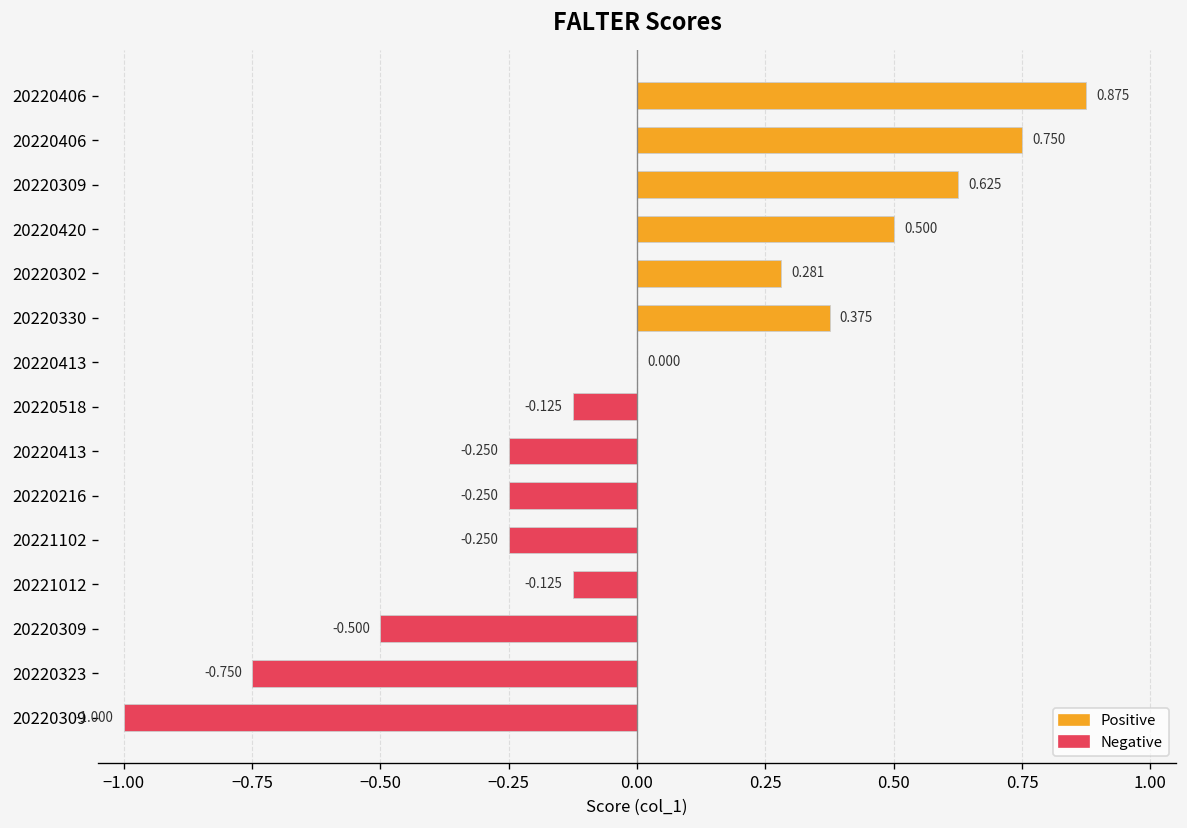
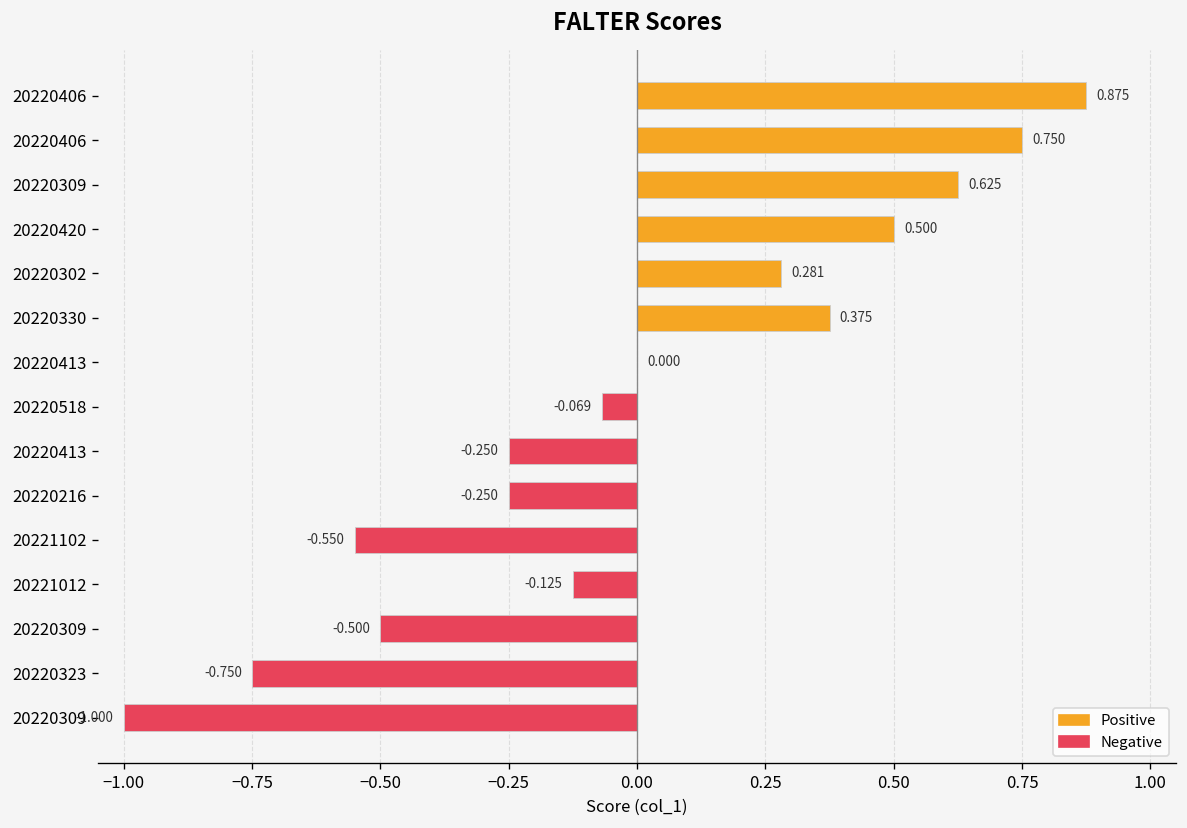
20220518: -0.125 -> -0.069
20221102: -0.250 -> -0.550
